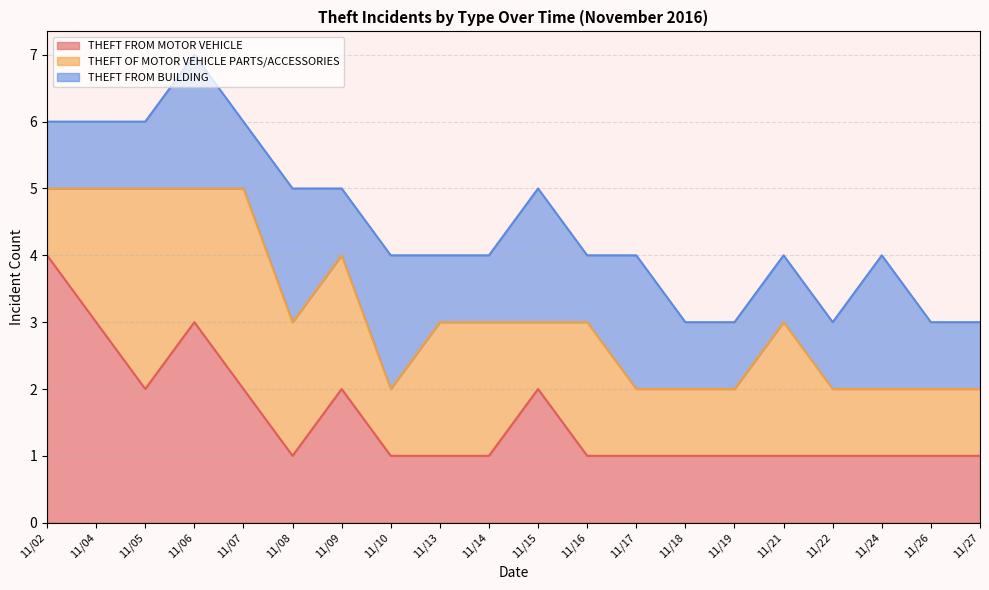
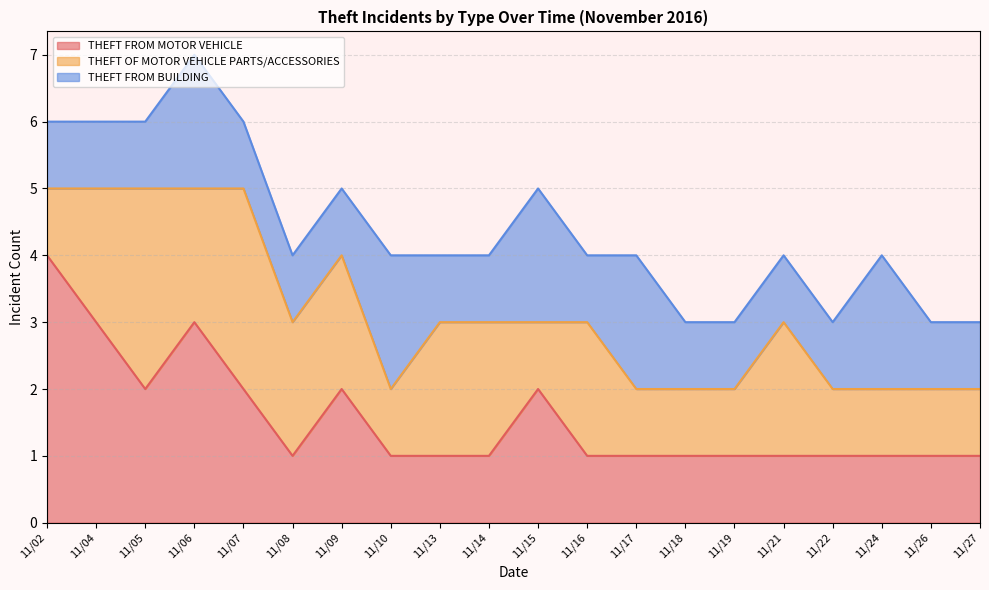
THEFT FROM BUILDING, 11/08: 2 -> 1
